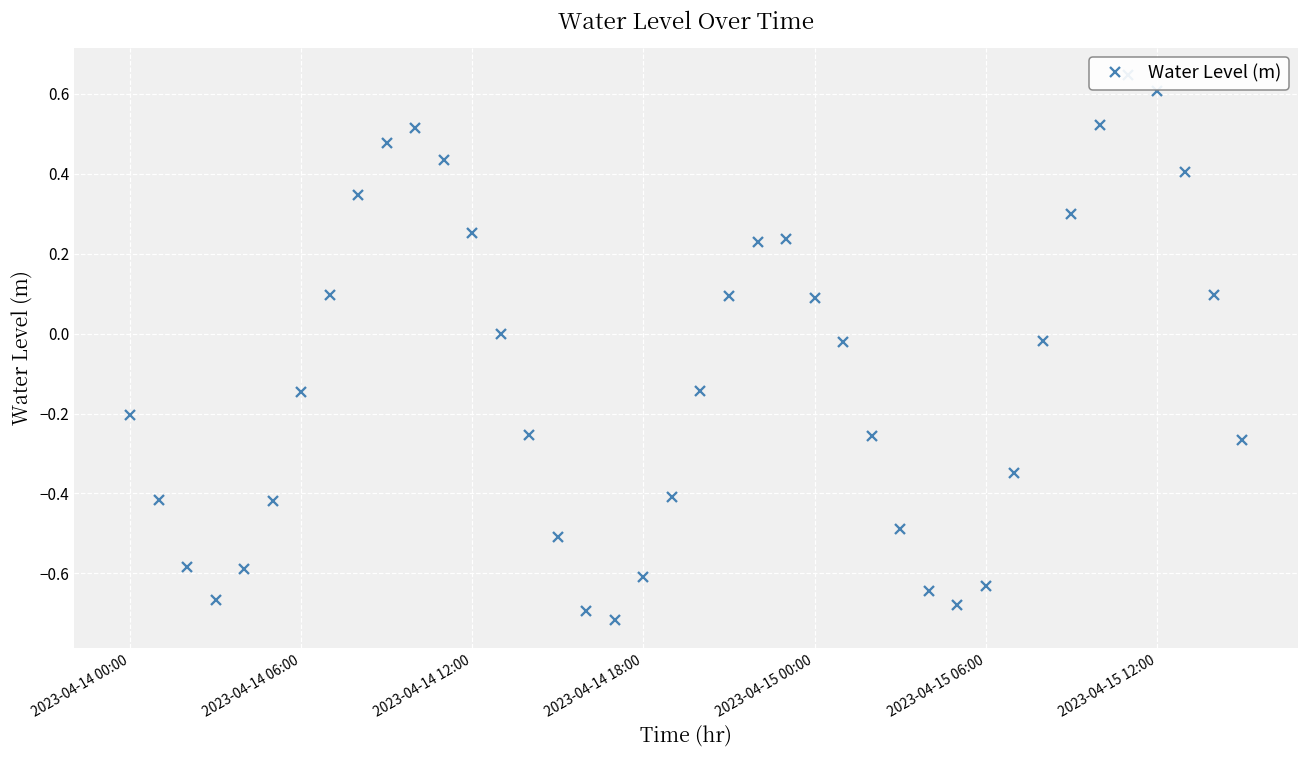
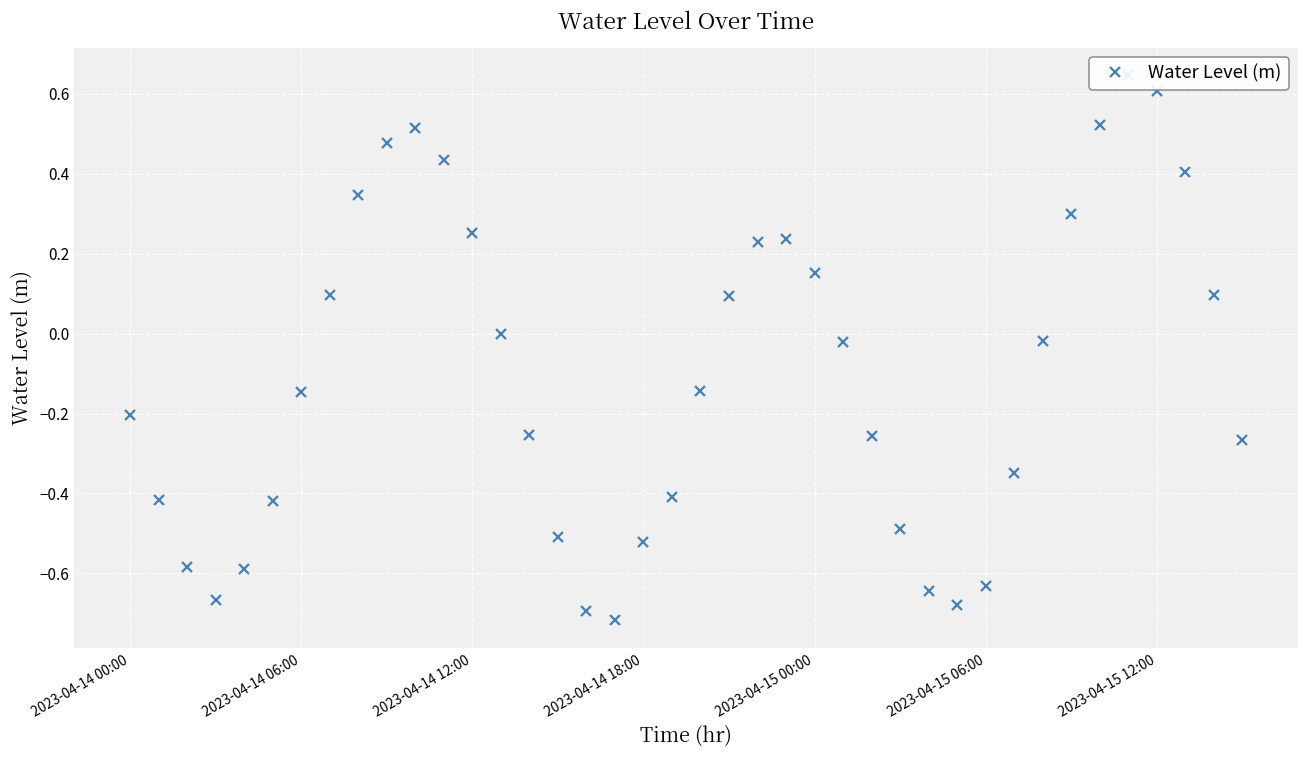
2023-04-14 18:00: -0.61 -> -0.52
2023-04-15 00:00: 0.09 -> 0.15
